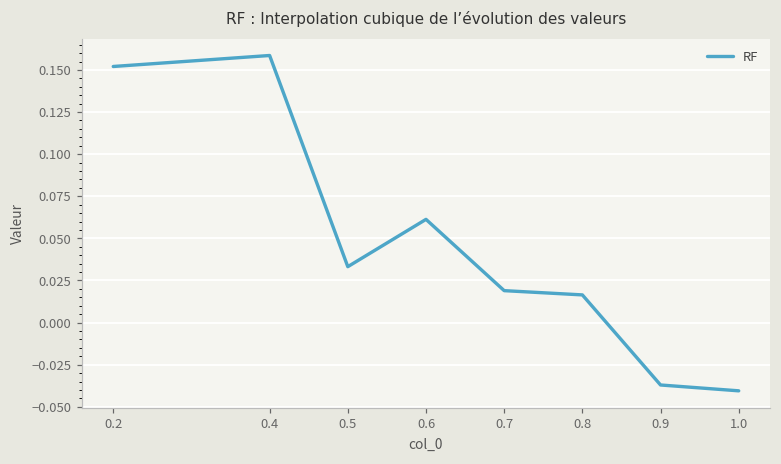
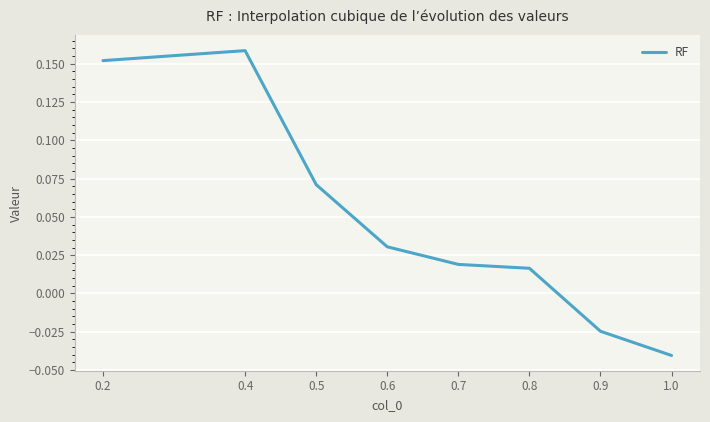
0.5: 0.033 -> 0.071
0.6: 0.061 -> 0.030
0.9: -0.037 -> -0.025
